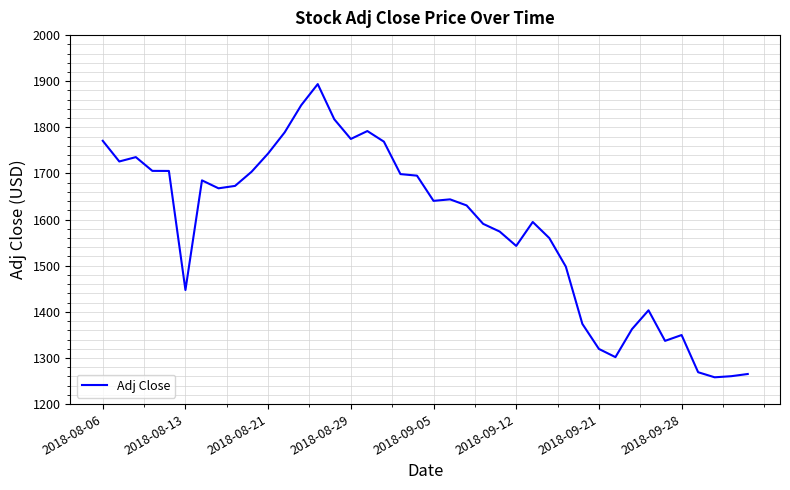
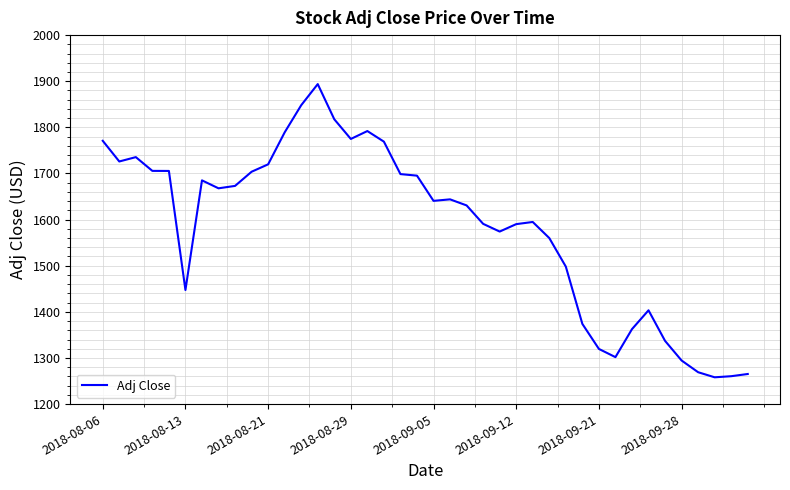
2018-08-21: 1740 -> 1720
2018-09-12: 1540 -> 1590
2018-09-28: 1350 -> 1290
